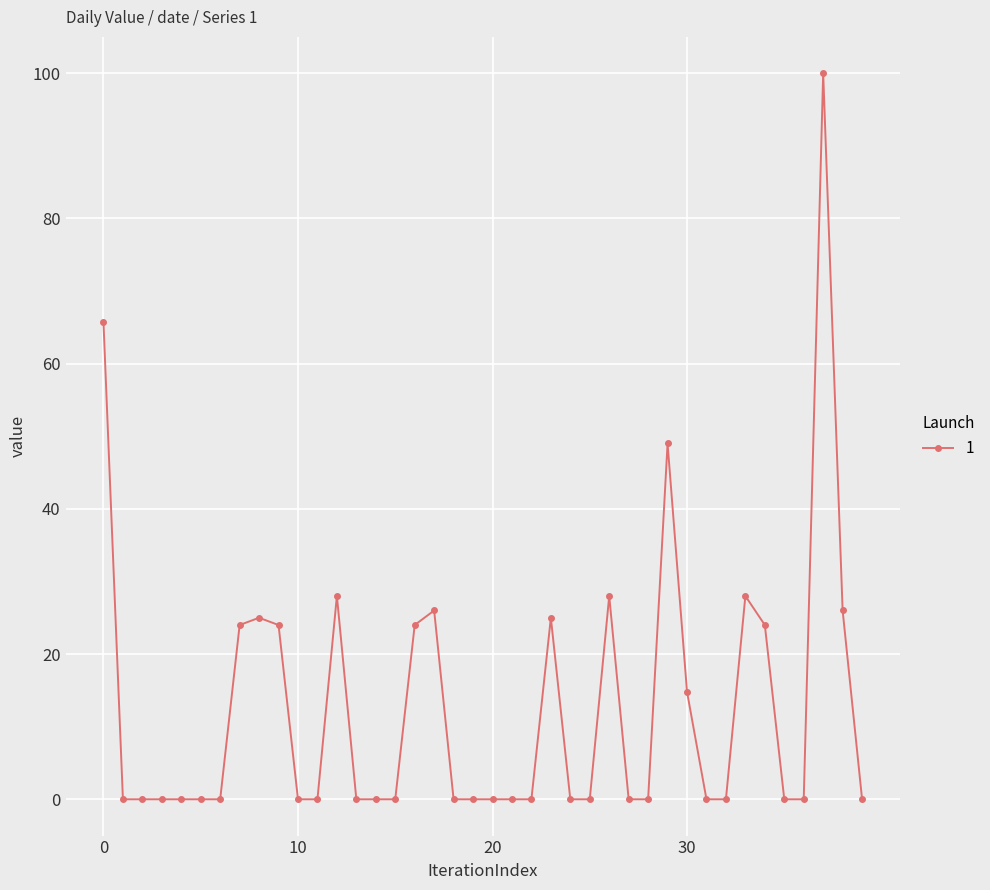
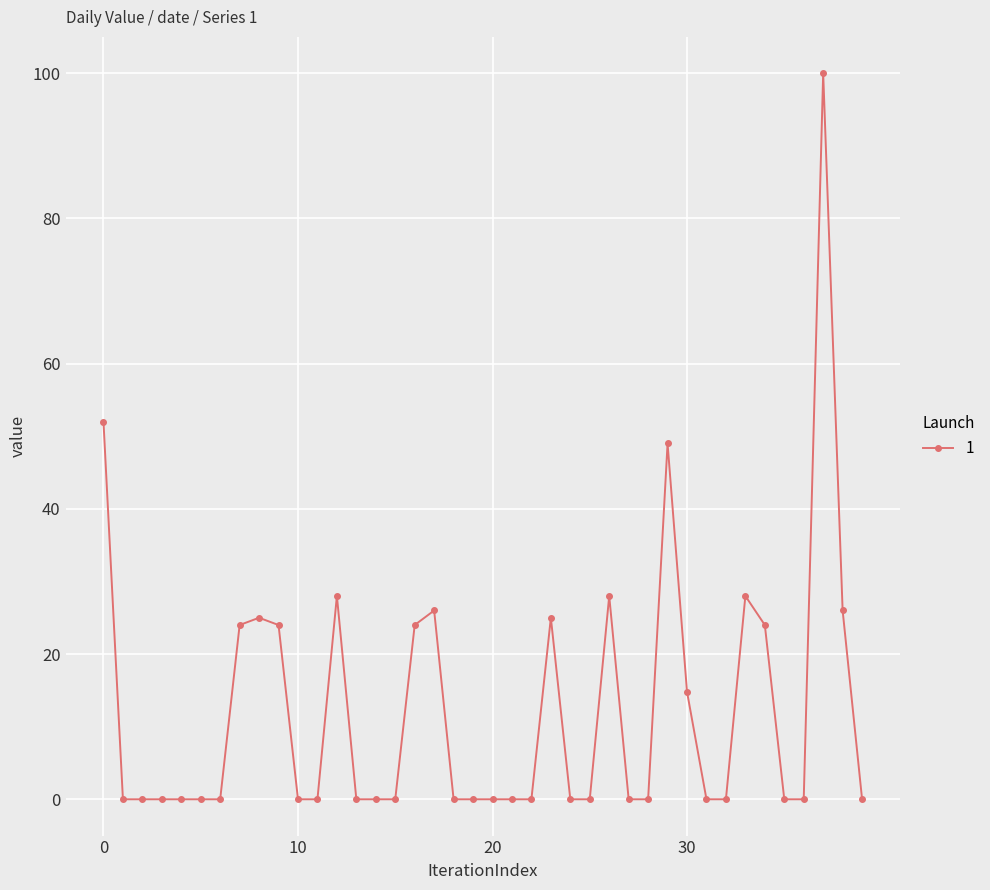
0: 66 -> 52
